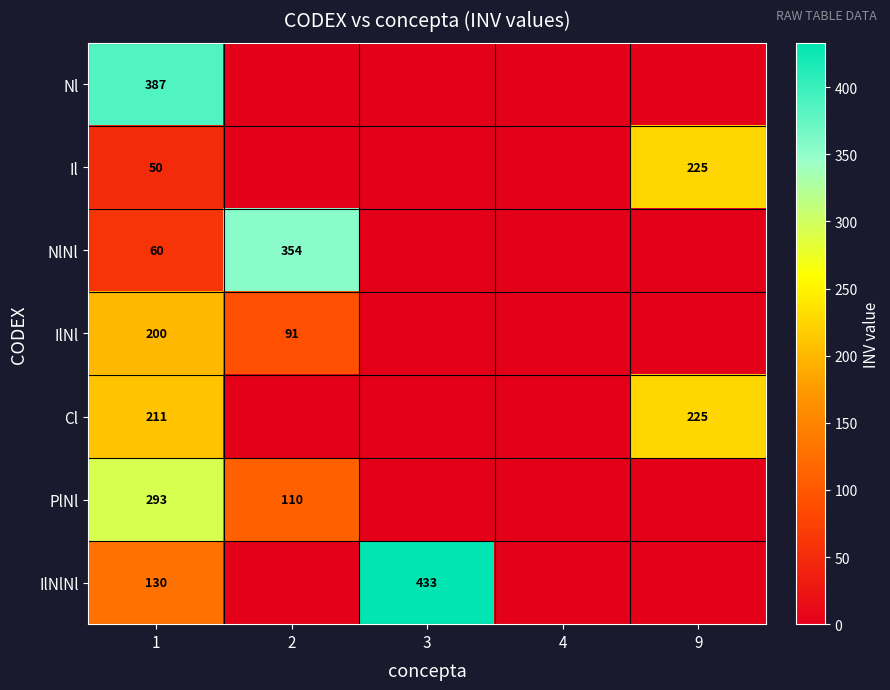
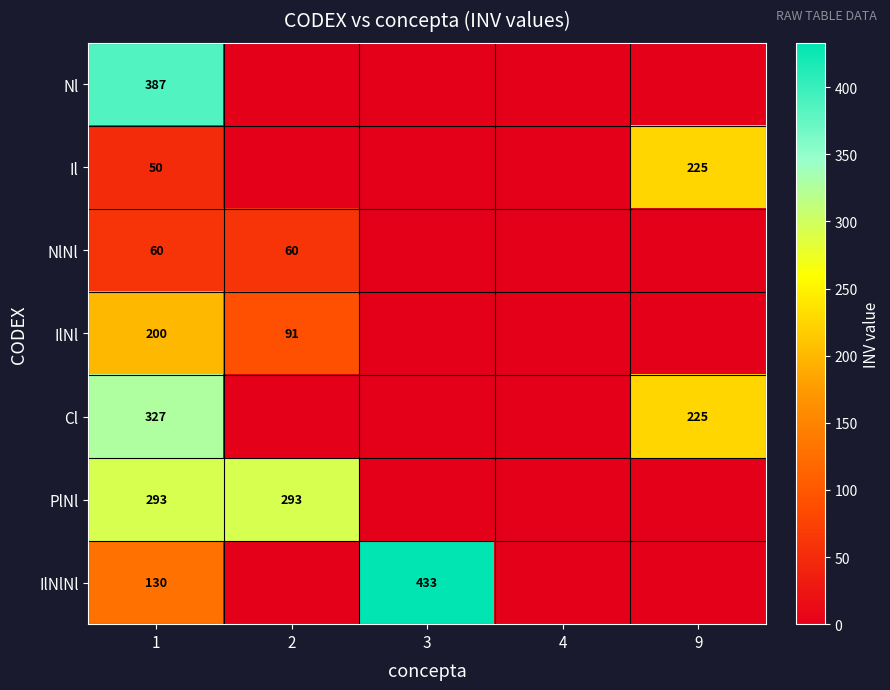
NlNl, 2: 354 -> 60
Cl, 1: 211 -> 327
PlNl, 2: 110 -> 293
